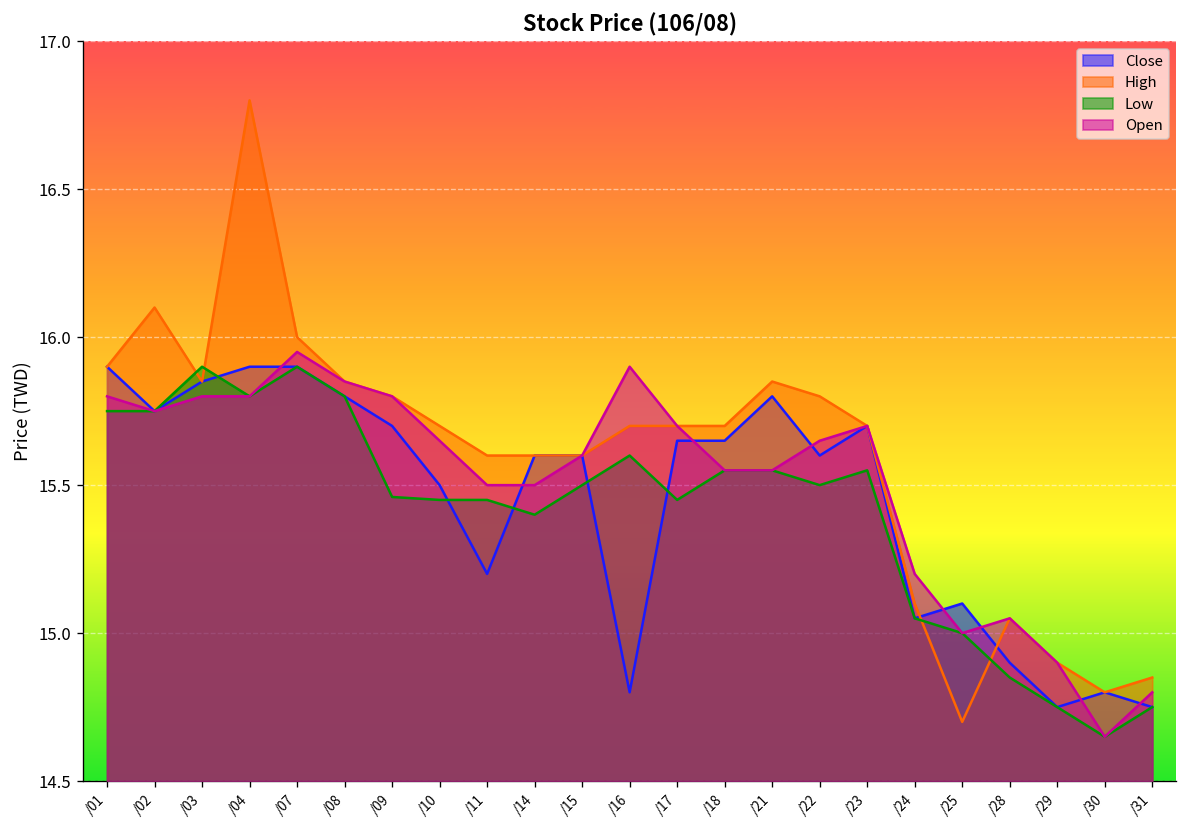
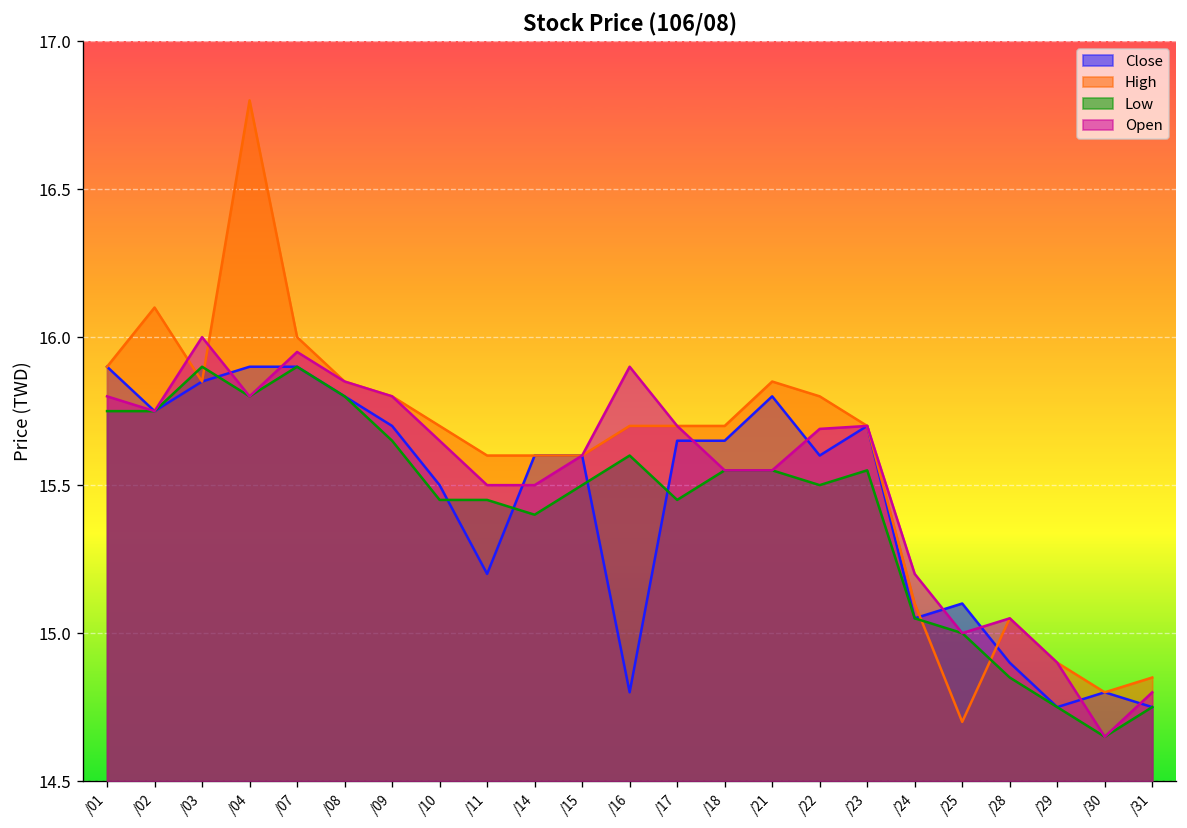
Open, /03: 15.8 -> 16.0
Low, /09: 15.46 -> 15.65
Open, /22: 15.65 -> 15.69
